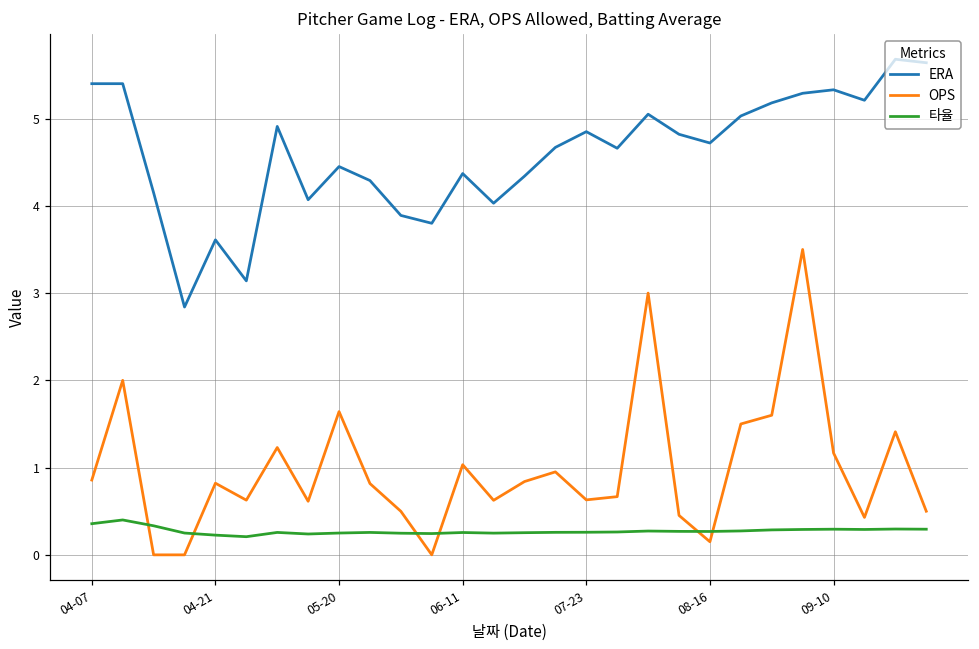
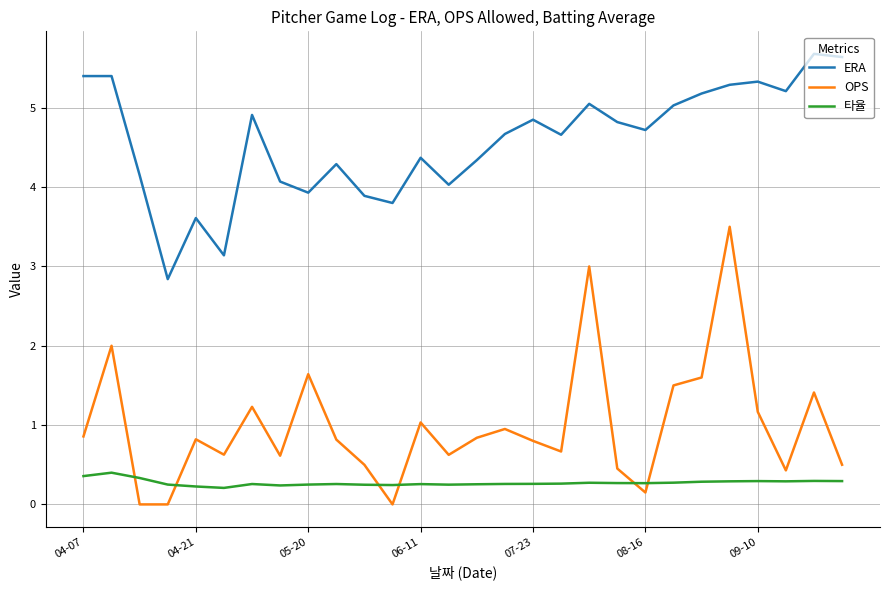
ERA, 05-20: 4.5 -> 3.9
OPS, 07-23: 0.6 -> 0.8
